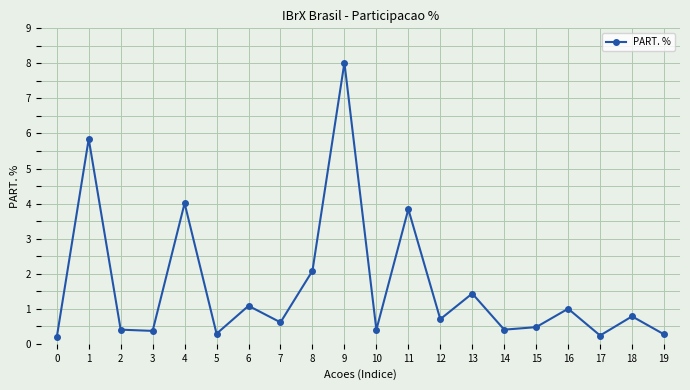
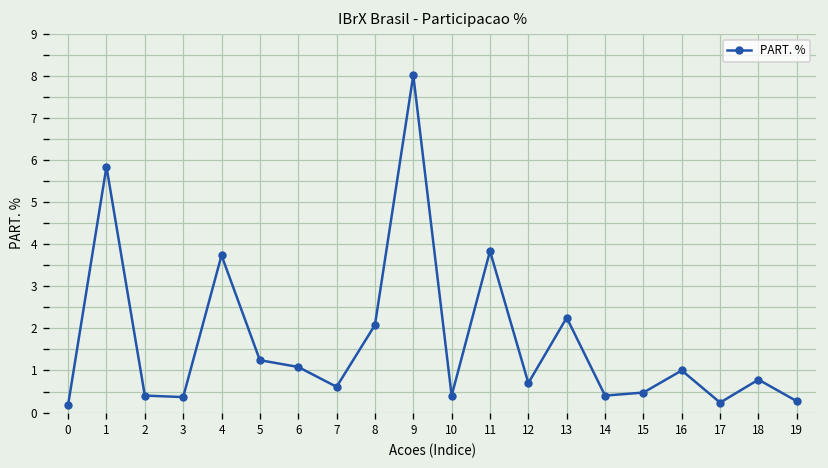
4: 4.0 -> 3.7
5: 0.3 -> 1.2
13: 1.4 -> 2.3
